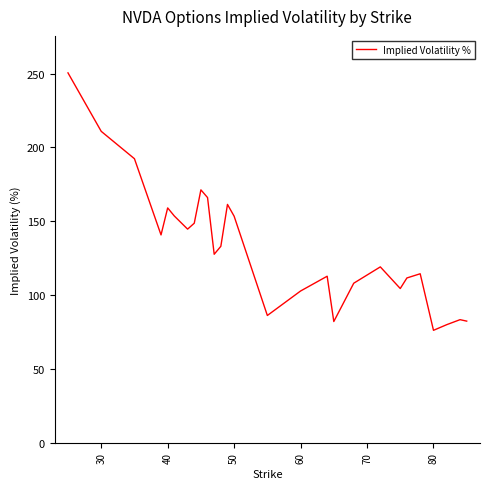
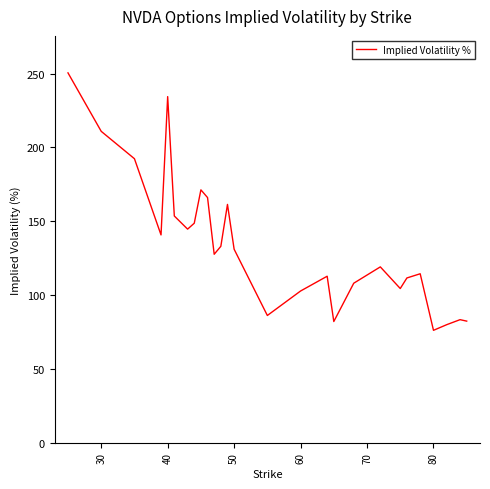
40: 159 -> 234
50: 153 -> 131
